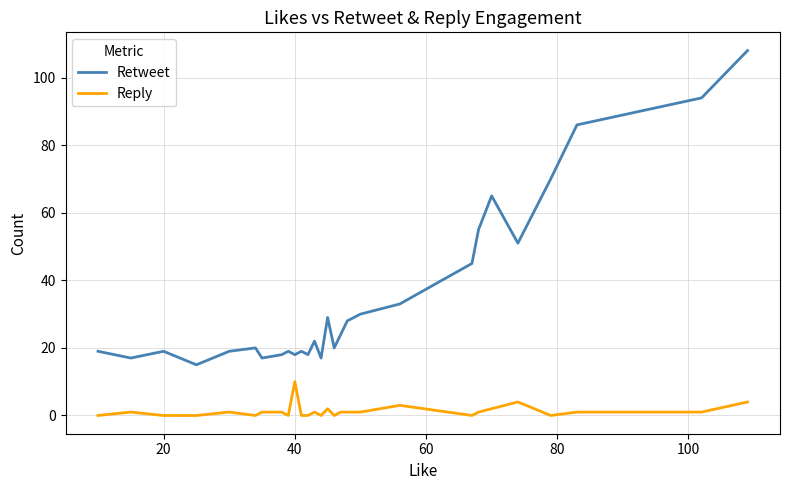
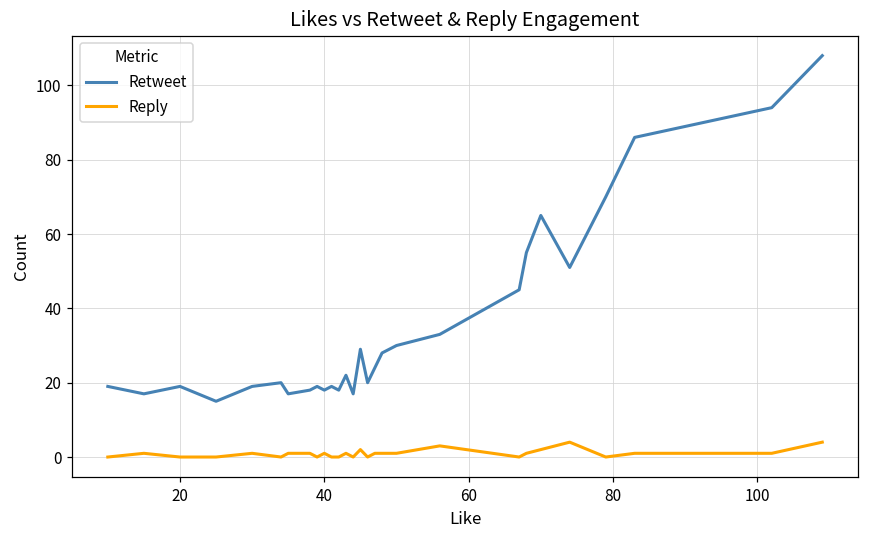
Reply, 40: 10 -> 1
